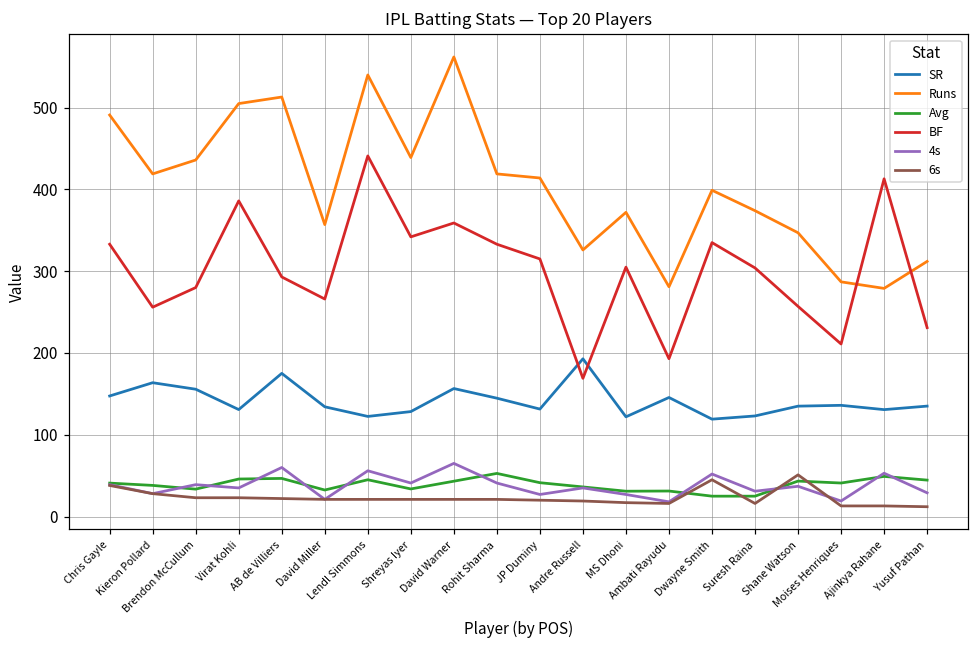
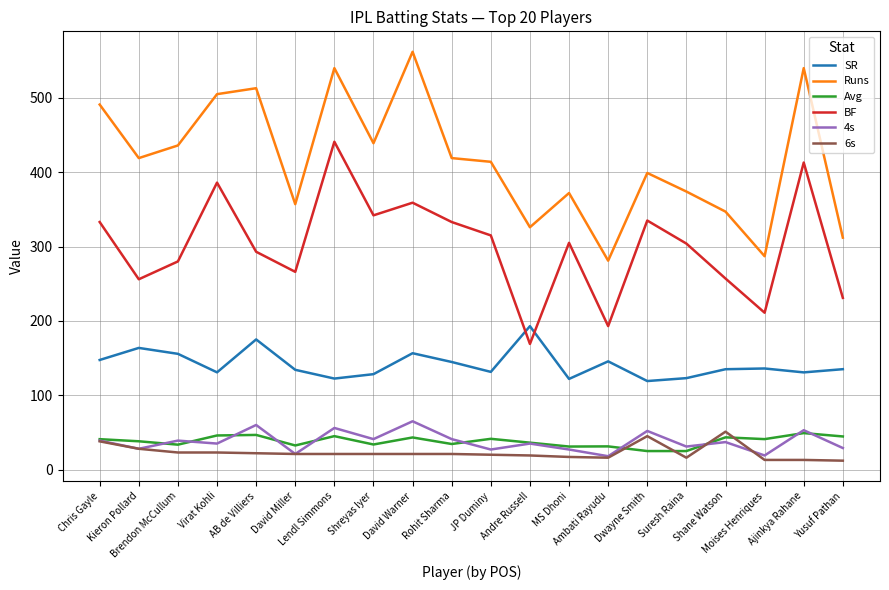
Avg, Rohit Sharma: 50 -> 30
Runs, Ajinkya Rahane: 280 -> 540
